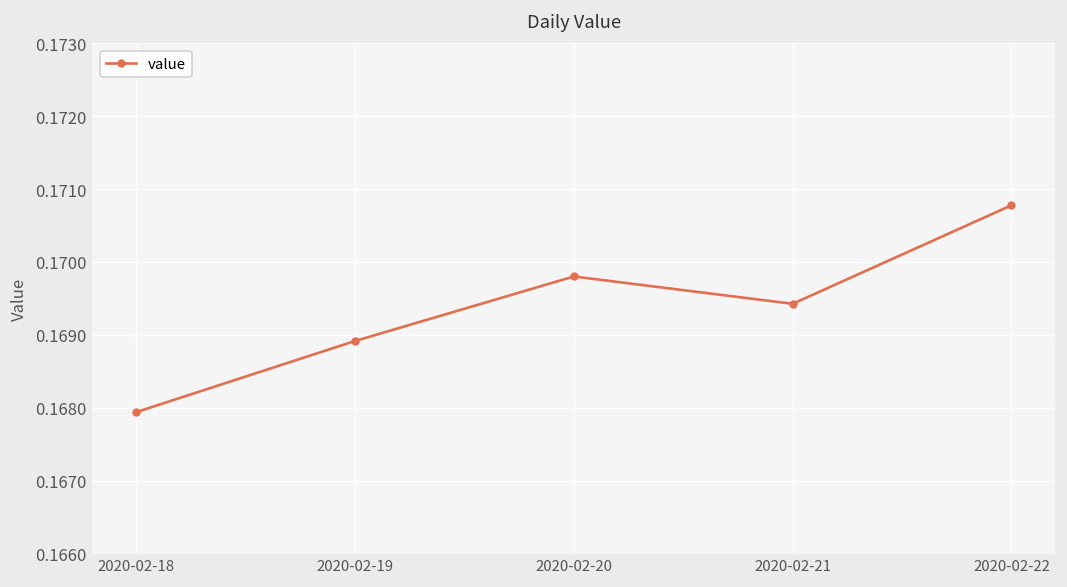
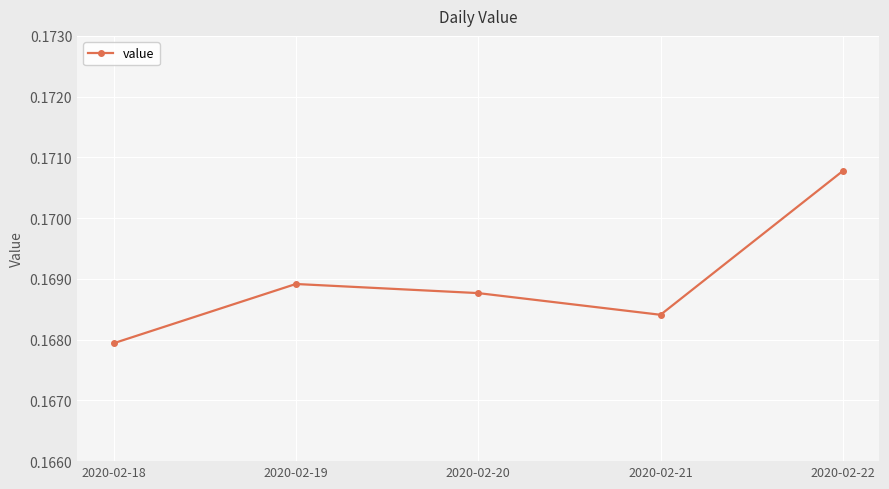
2020-02-20: 0.1698 -> 0.1688
2020-02-21: 0.1694 -> 0.1684
